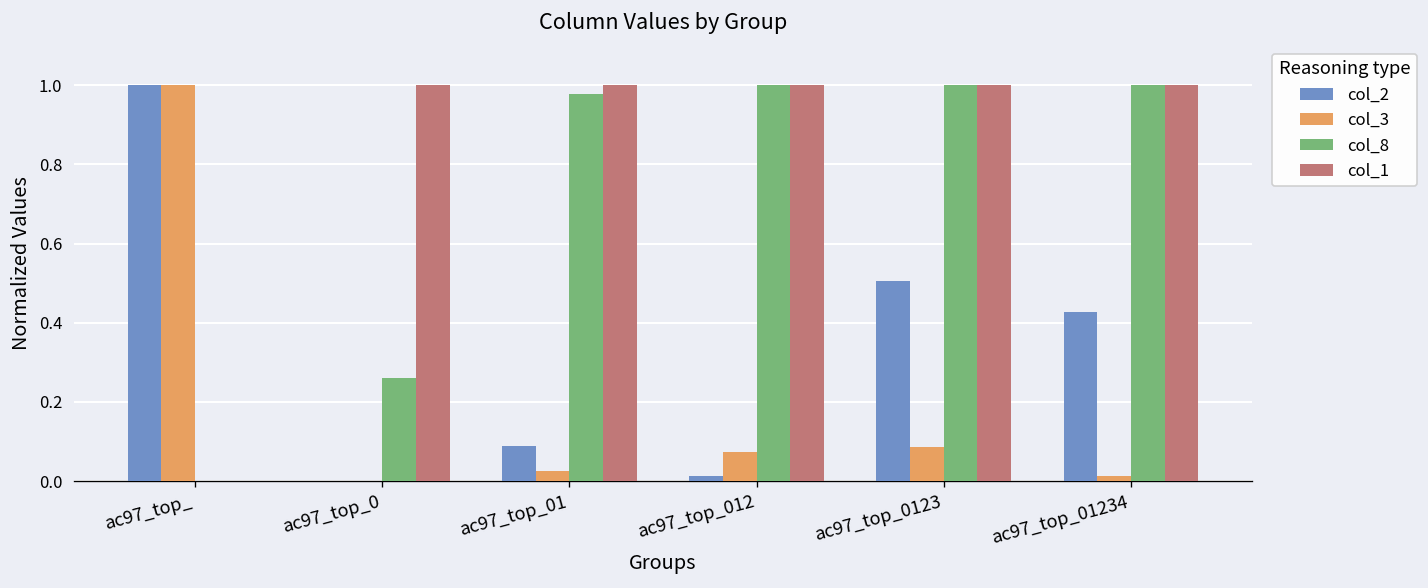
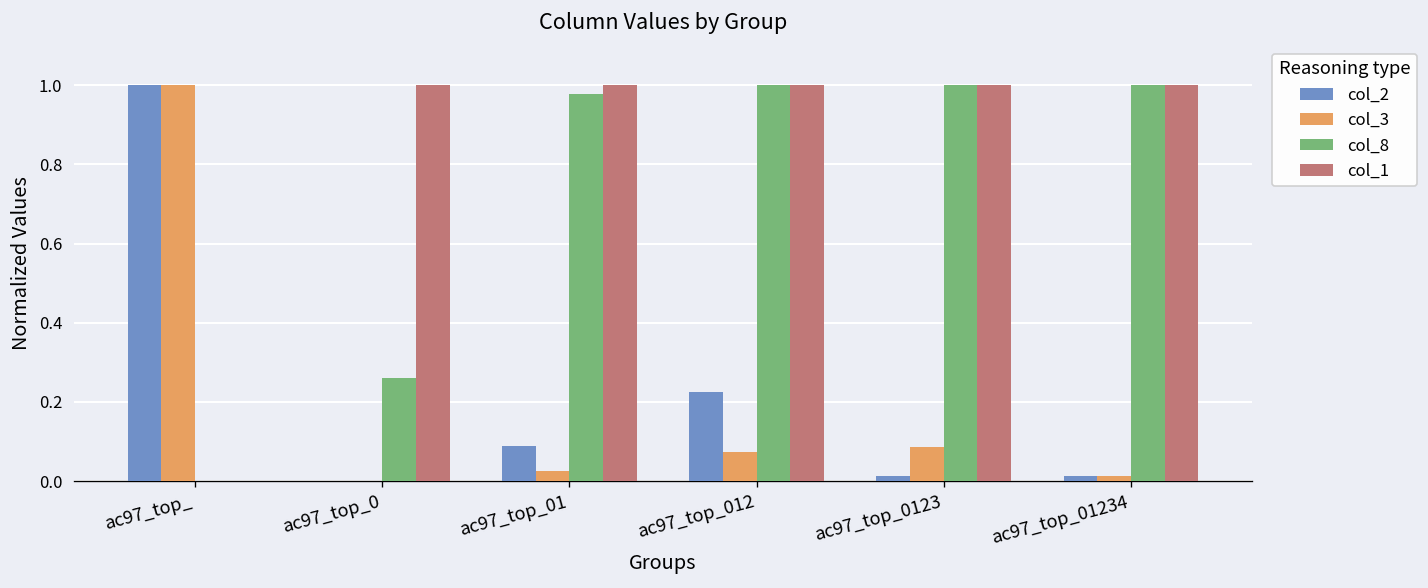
col_2, ac97_top_012: 0.01 -> 0.22
col_2, ac97_top_0123: 0.51 -> 0.01
col_2, ac97_top_01234: 0.43 -> 0.01
